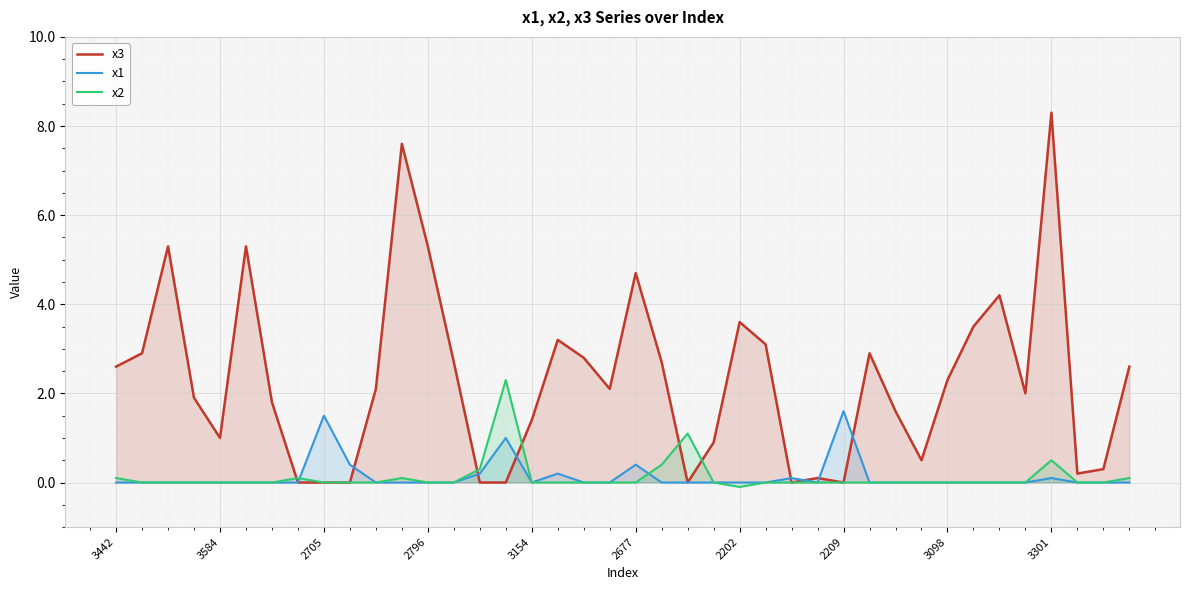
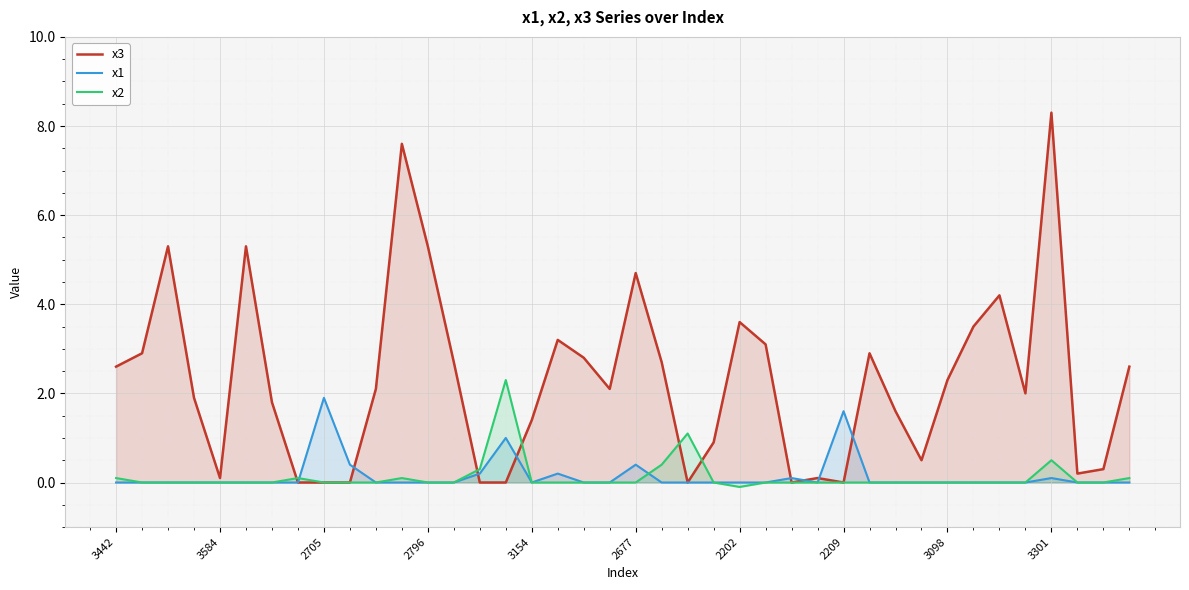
x3, 3584: 1.0 -> 0.1
x1, 2705: 1.5 -> 1.9
